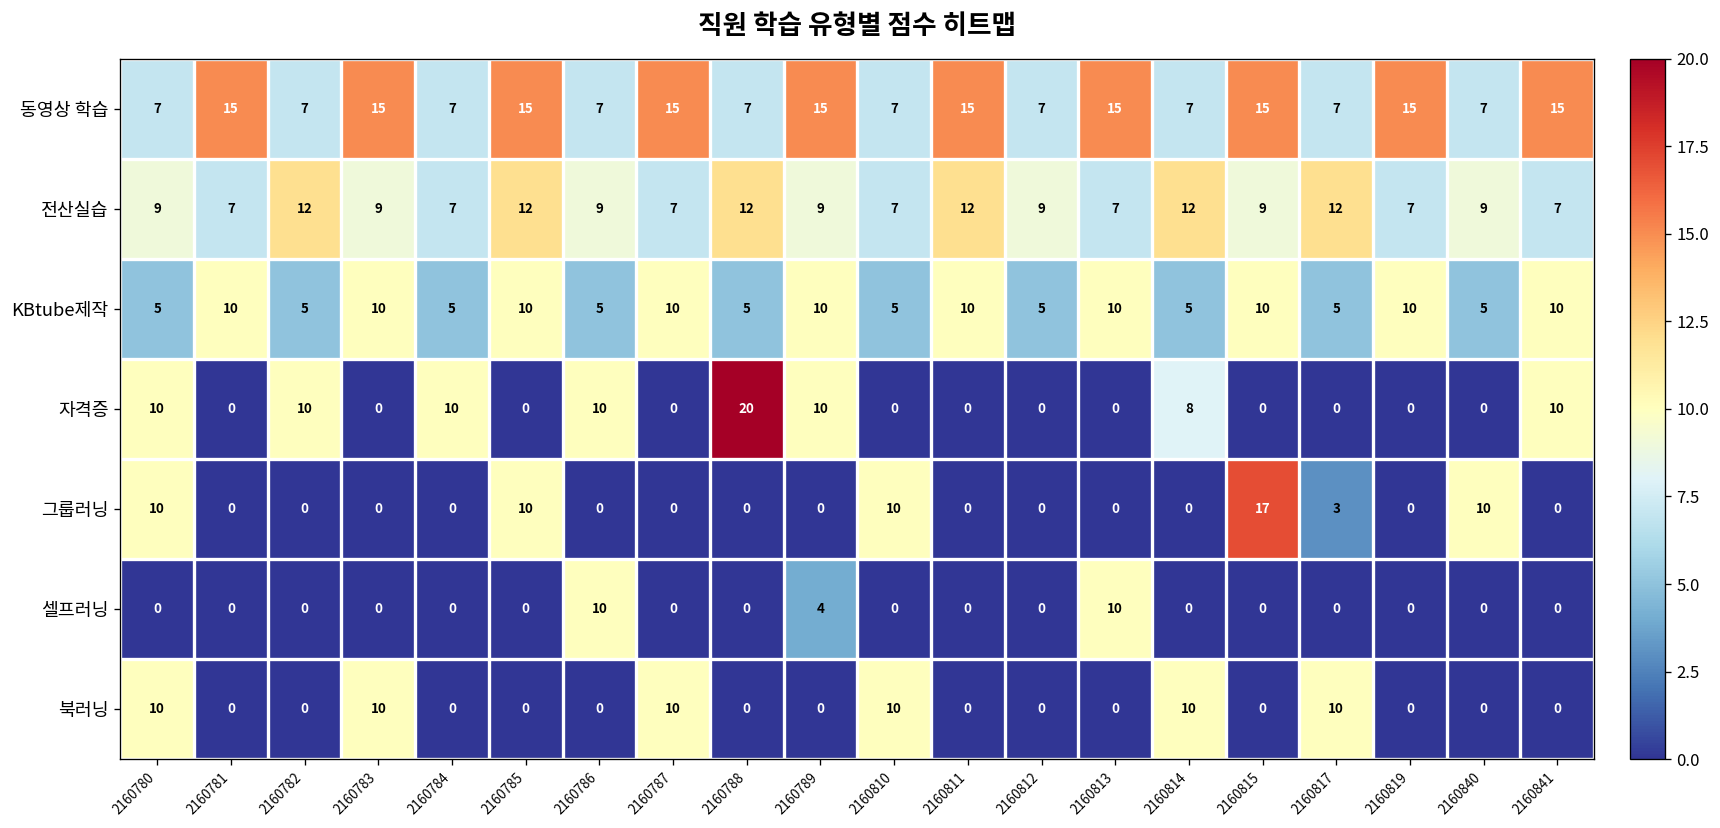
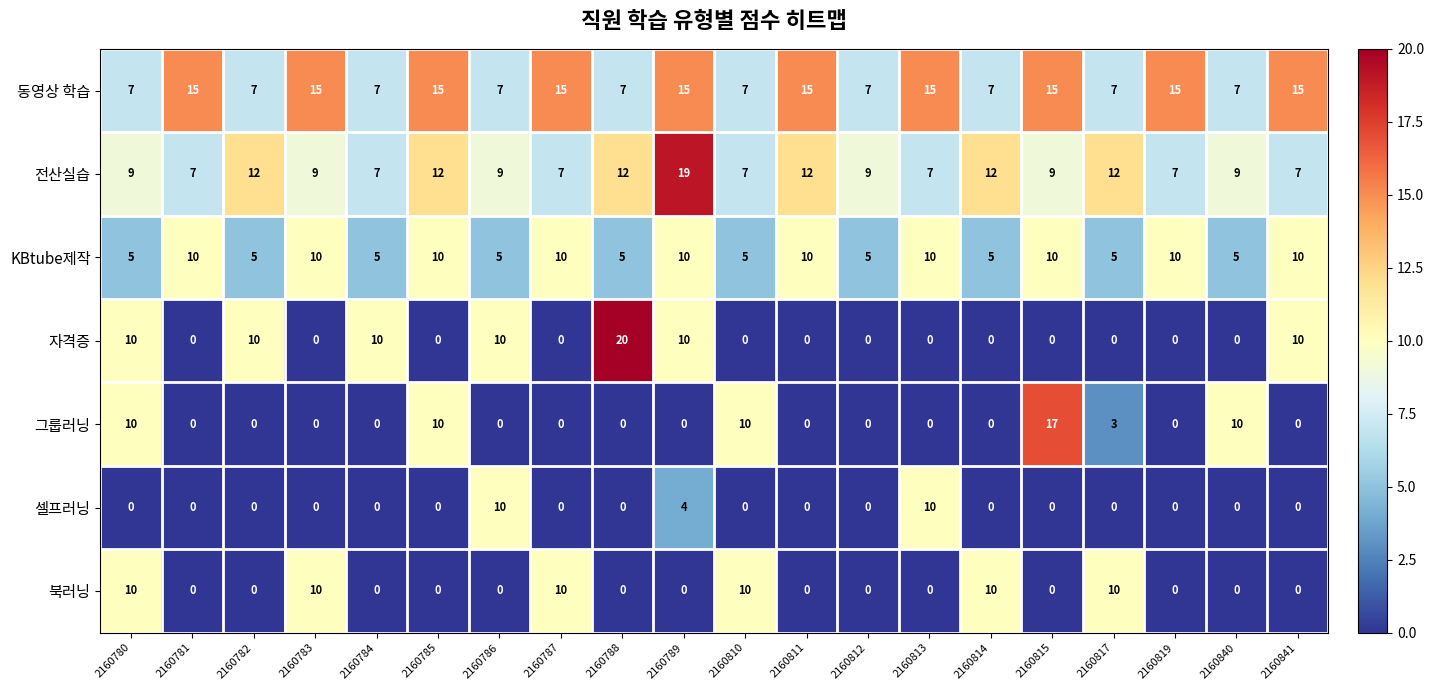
전산실습, 2160789: 9 -> 19
자격증, 2160814: 8 -> 0
